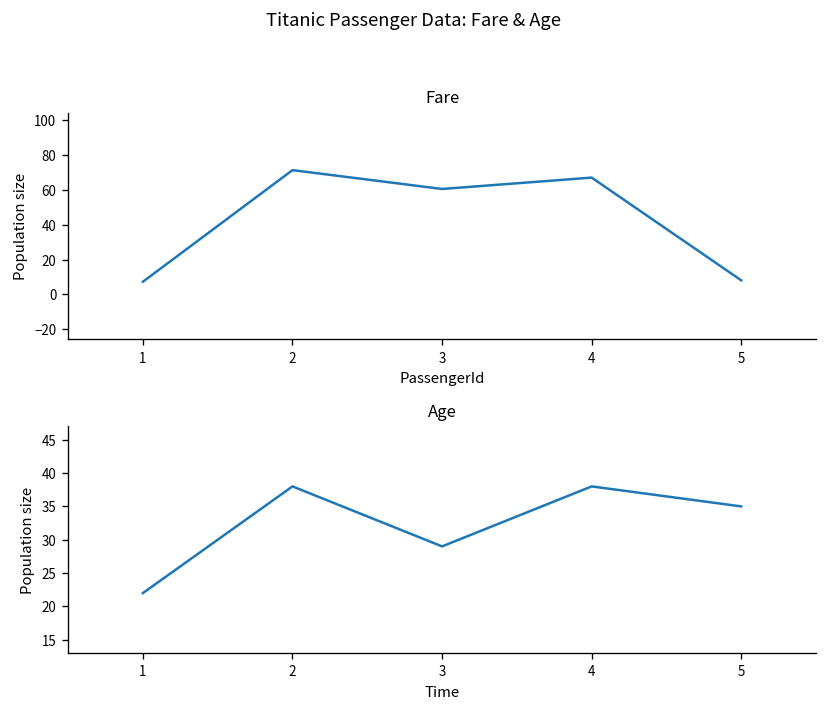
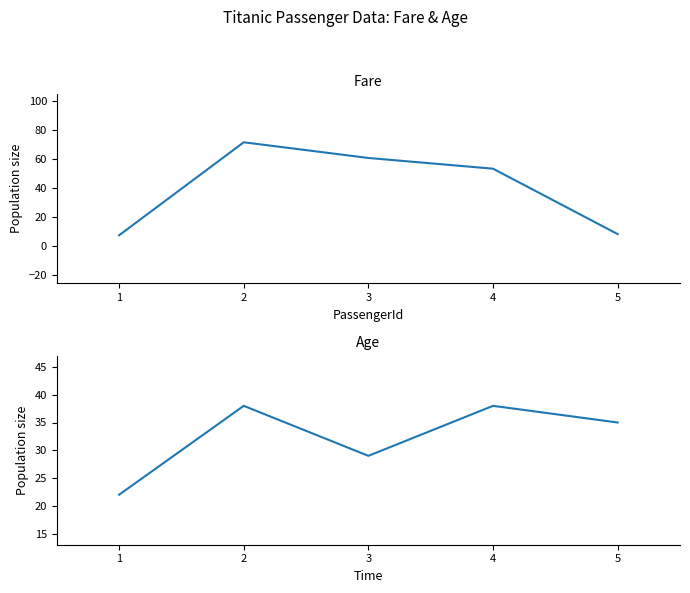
Fare, 4: 67 -> 53
